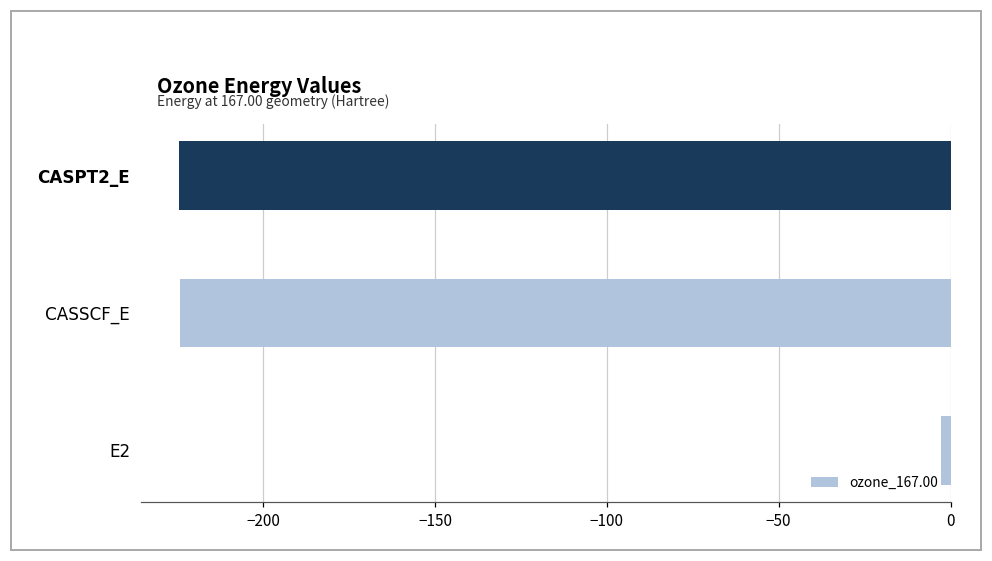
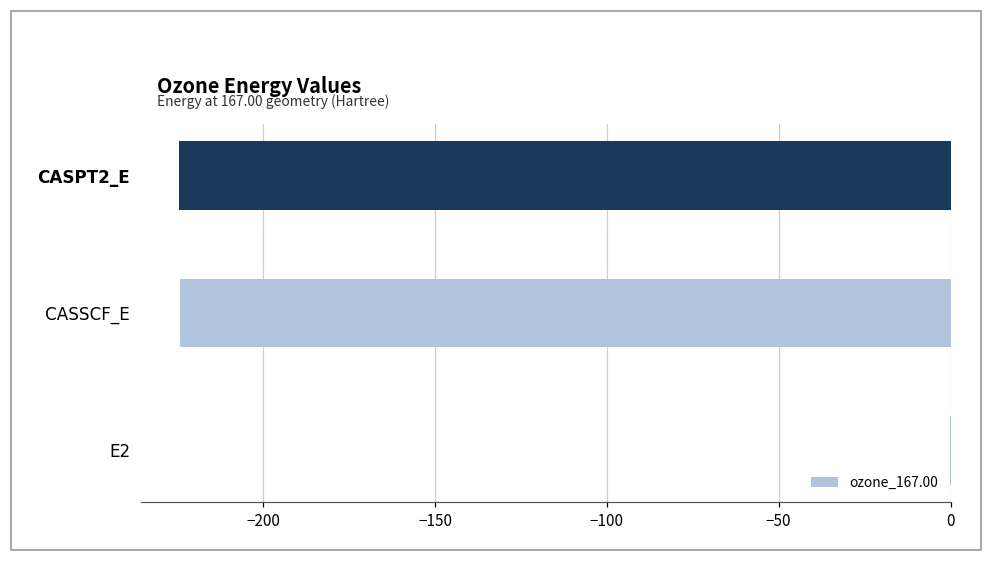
E2: -3 -> 0
